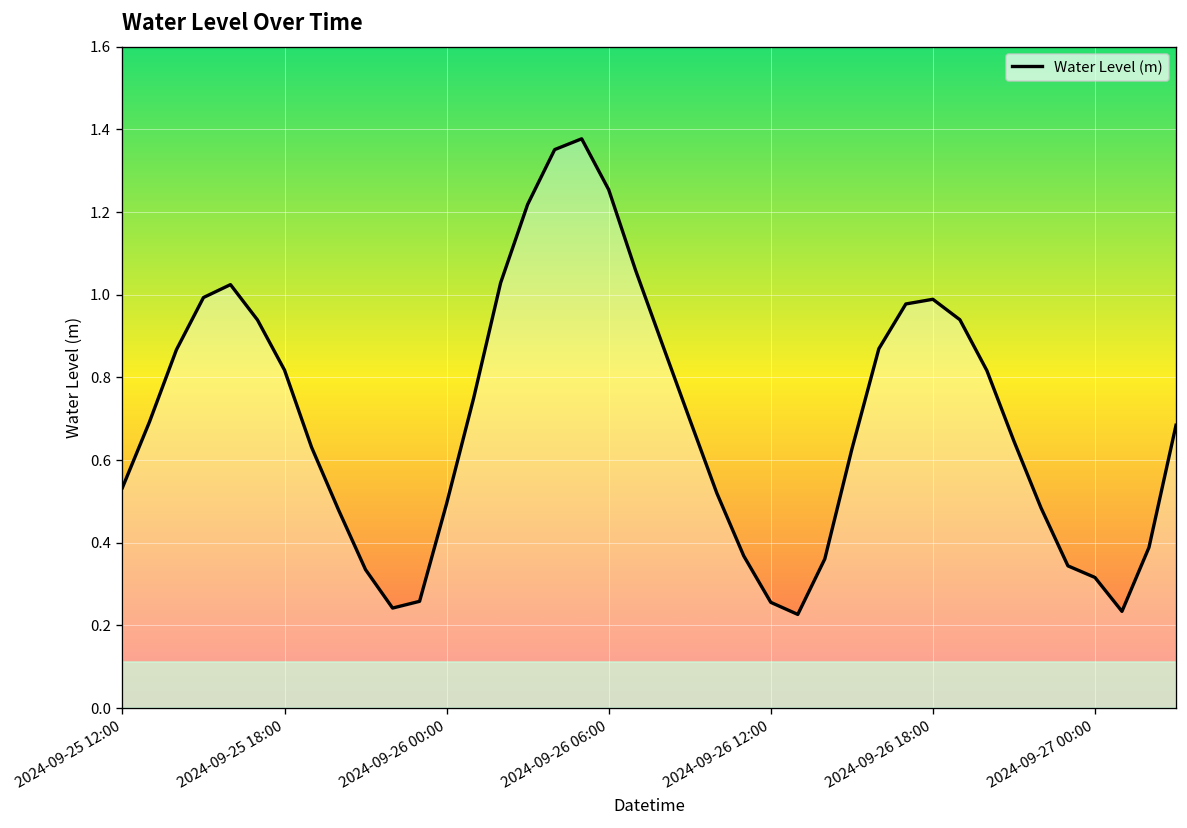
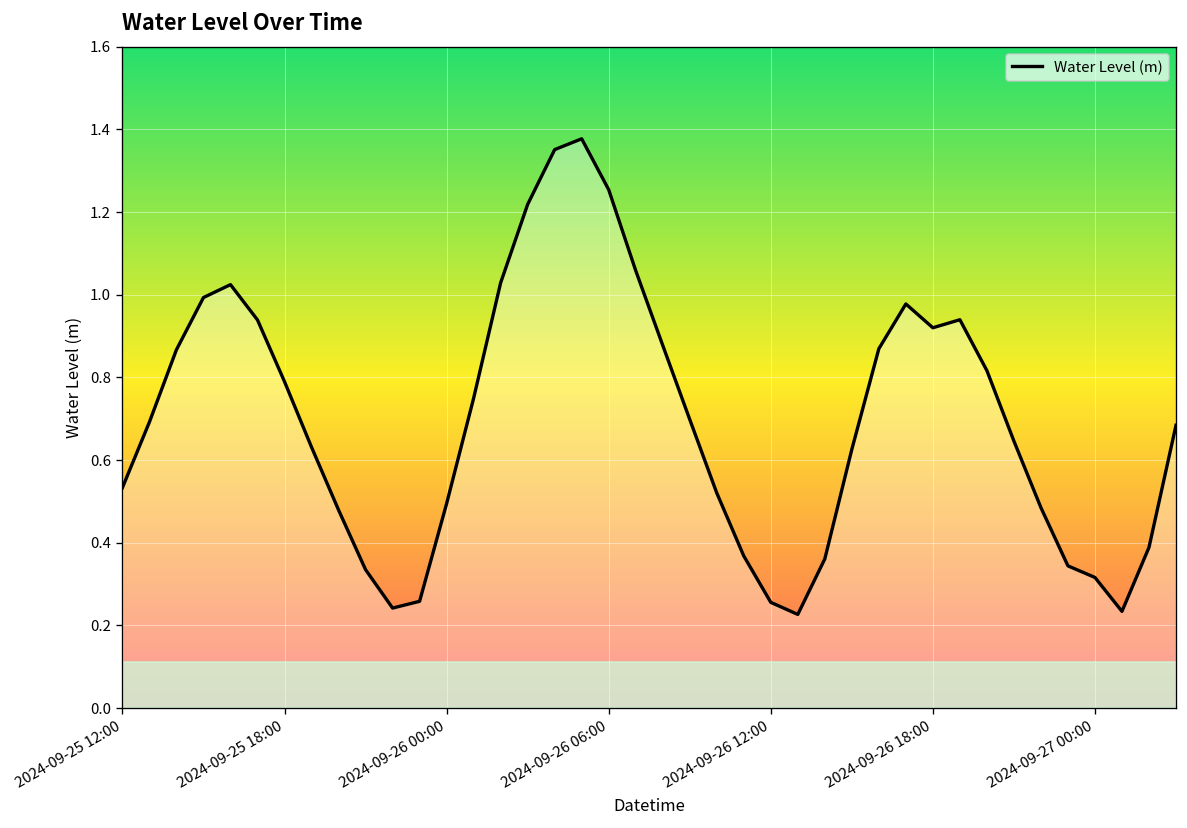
2024-09-25 18:00: 0.82 -> 0.79
2024-09-26 18:00: 0.99 -> 0.92
